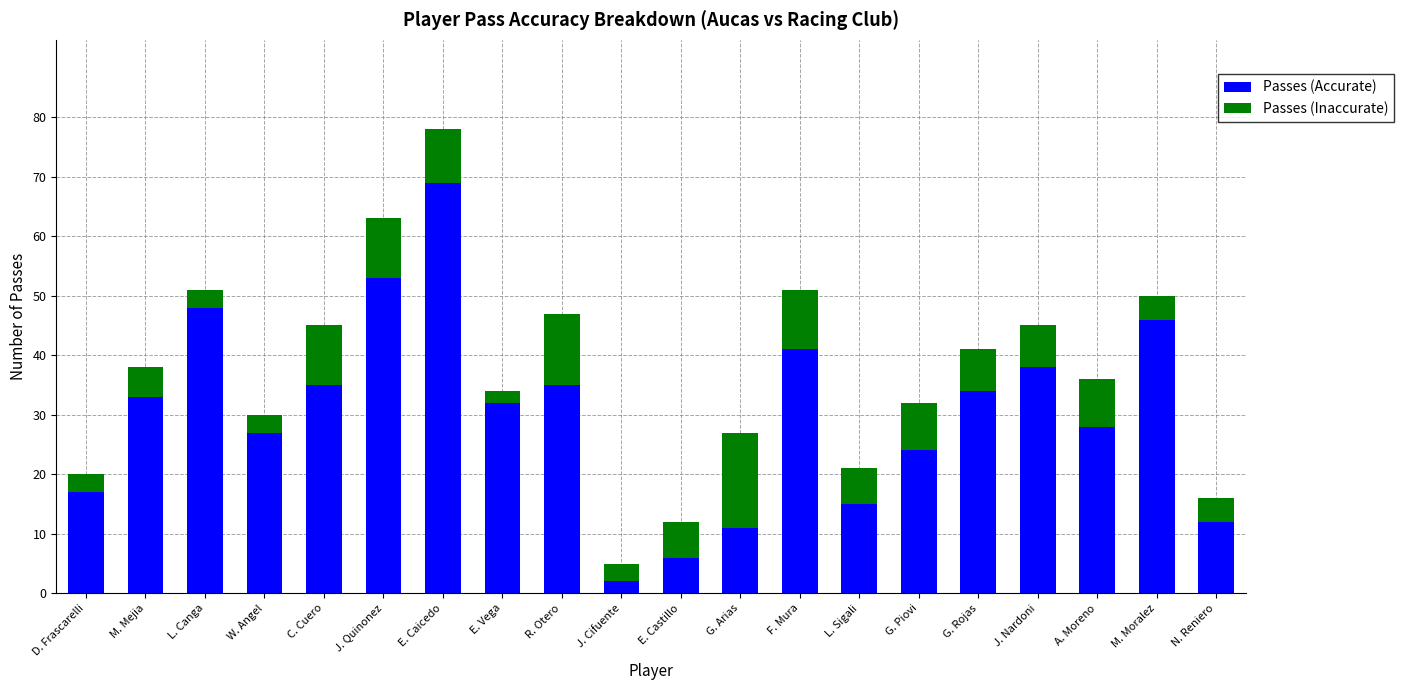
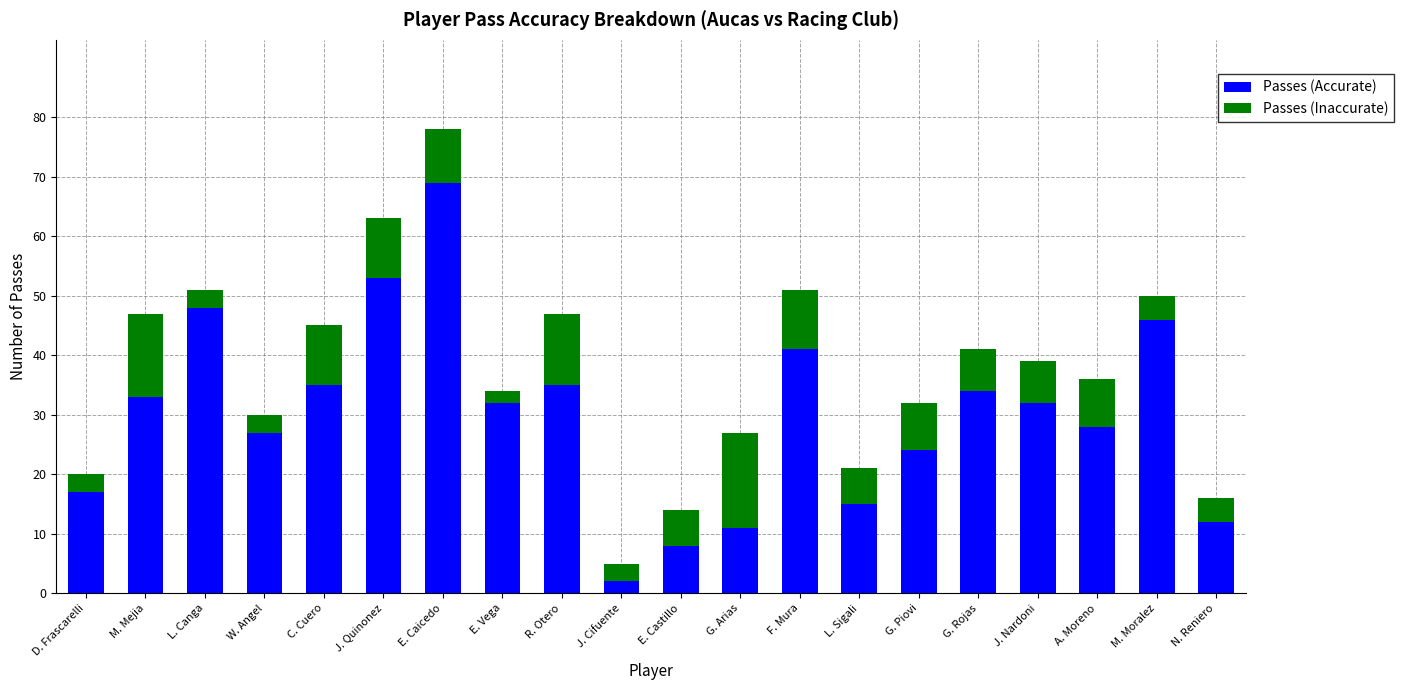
Passes (Inaccurate), M. Mejia: 5 -> 14
Passes (Accurate), E. Castillo: 6 -> 8
Passes (Accurate), J. Nardoni: 38 -> 32
